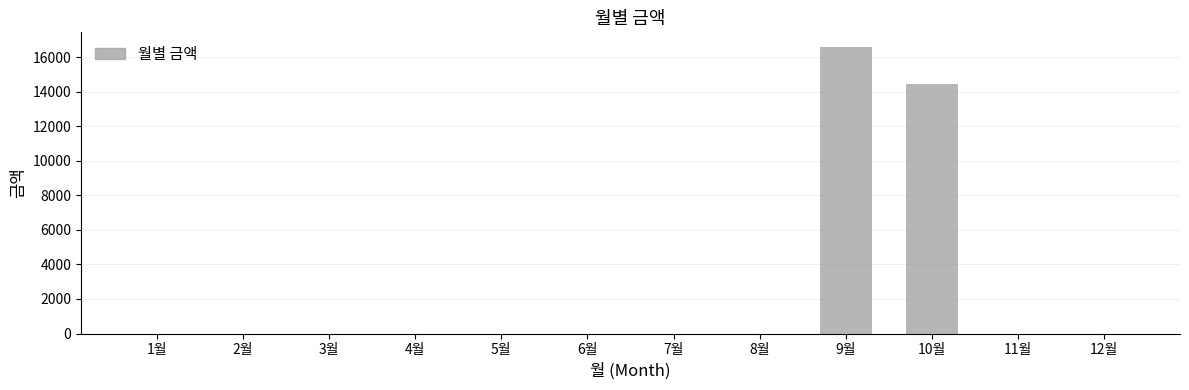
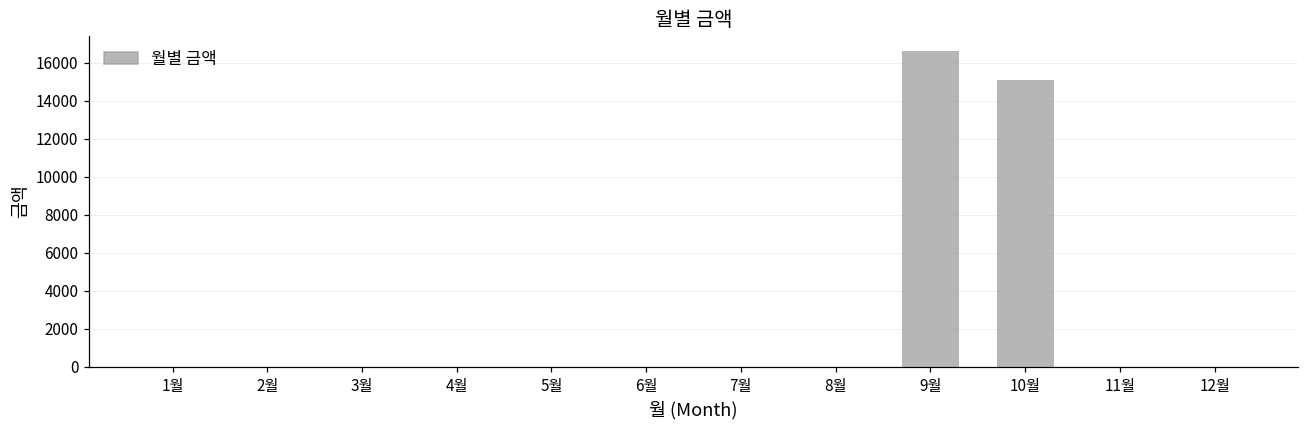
10월: 14400 -> 15100
